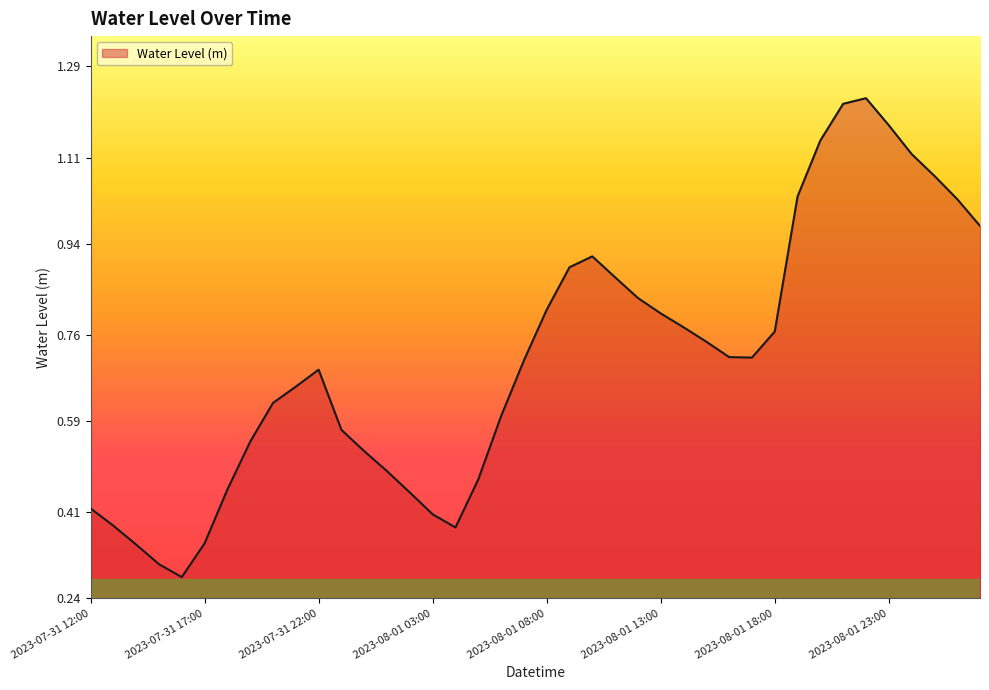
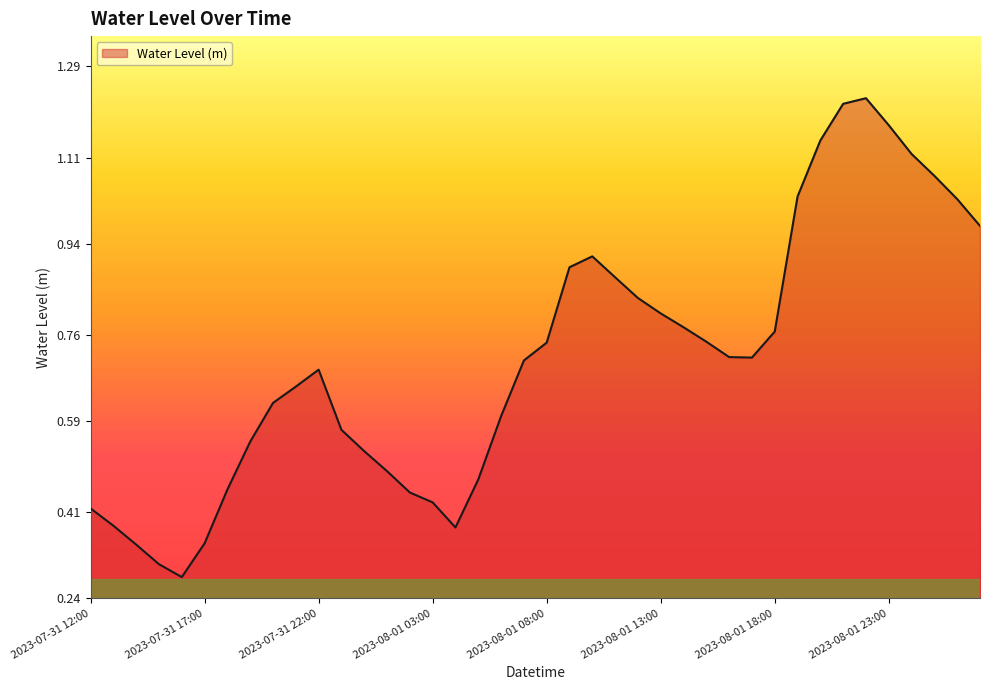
2023-08-01 03:00: 0.40 -> 0.43
2023-08-01 08:00: 0.81 -> 0.74
